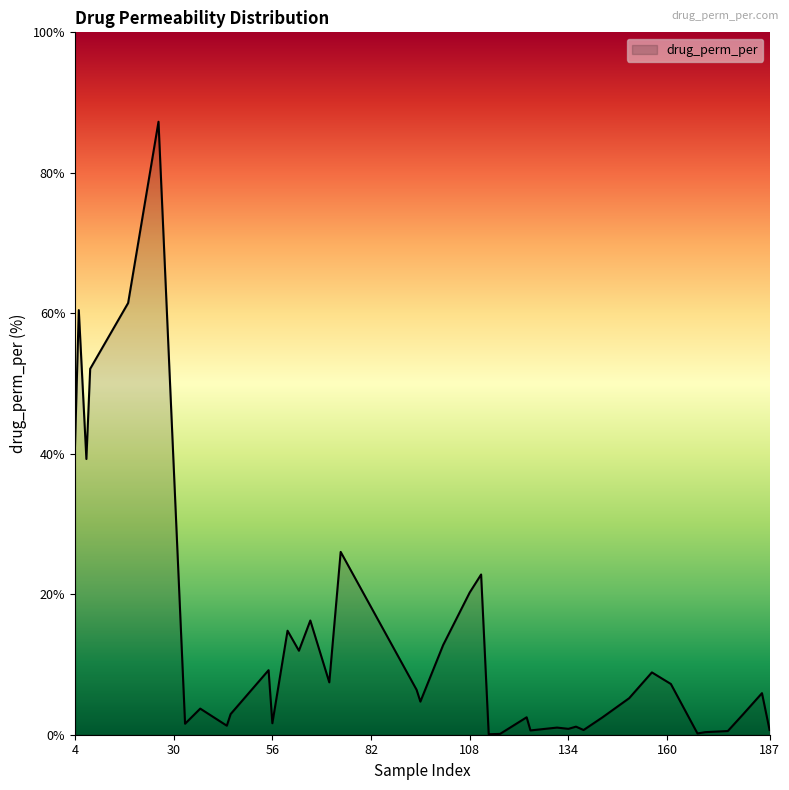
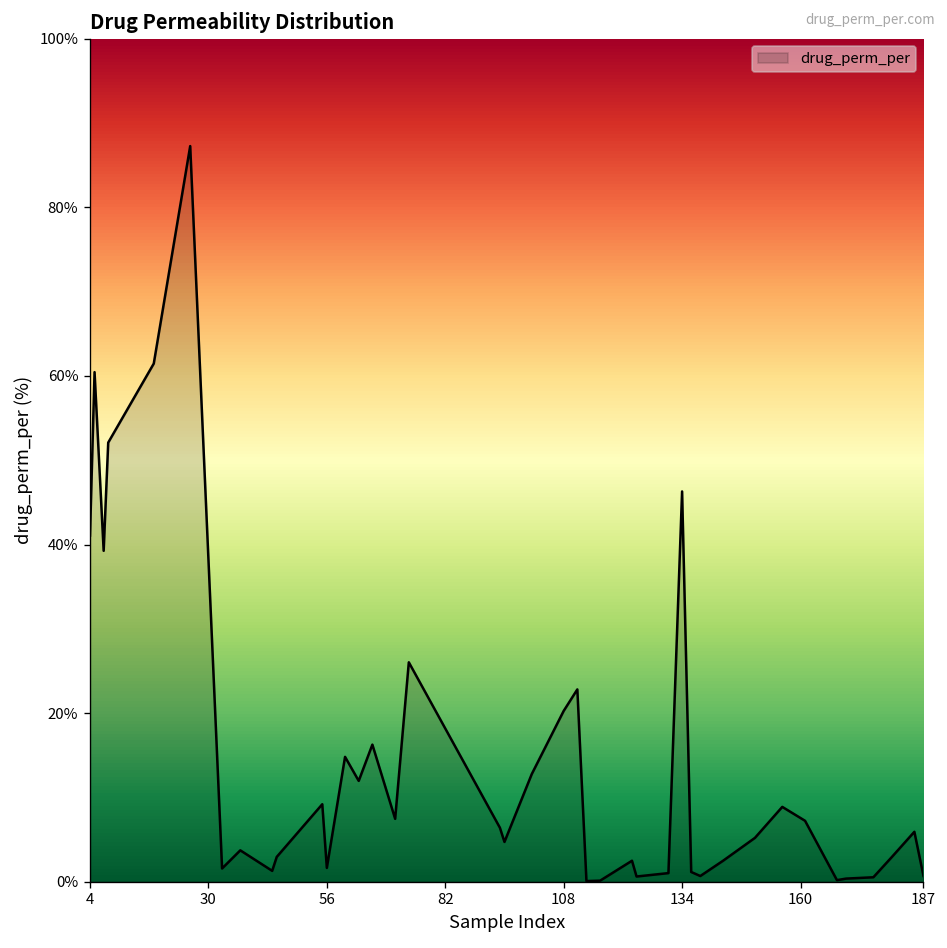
134: 1% -> 46%
